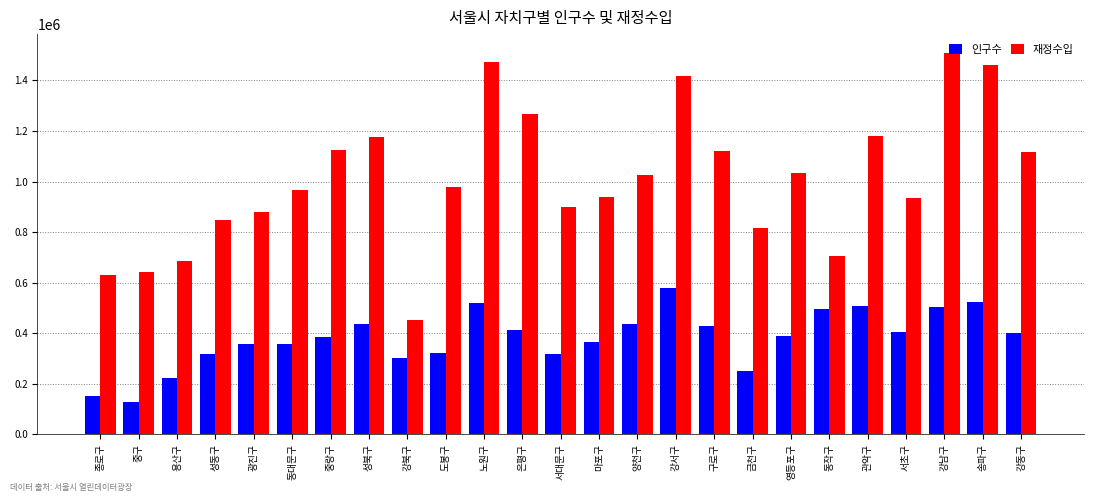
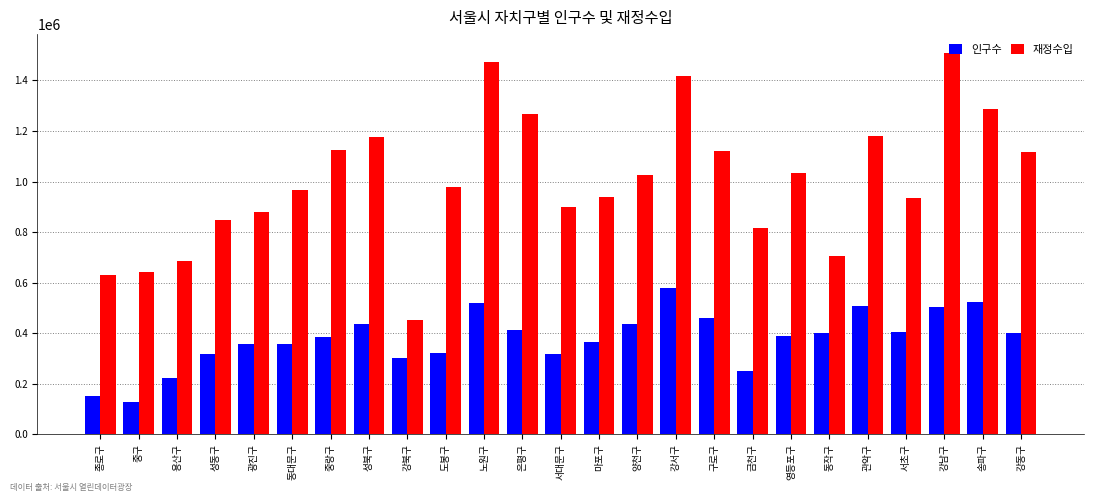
인구수, 구로구: 430000 -> 460000
인구수, 동작구: 490000 -> 400000
재정수입, 송파구: 1460000 -> 1290000
